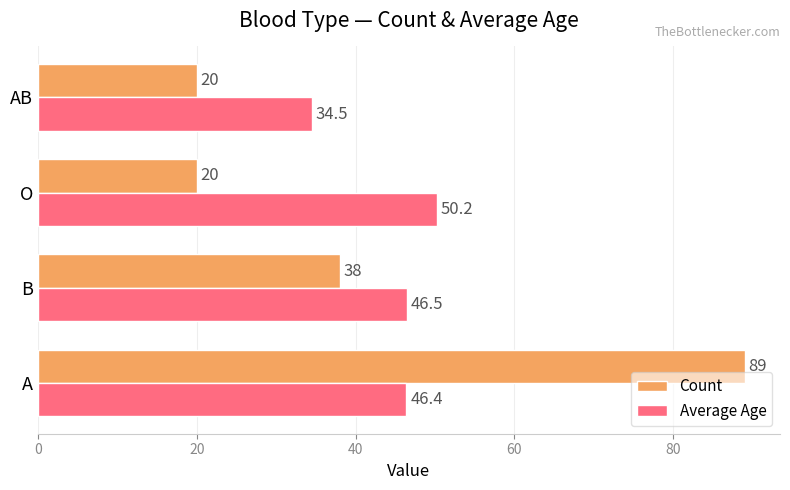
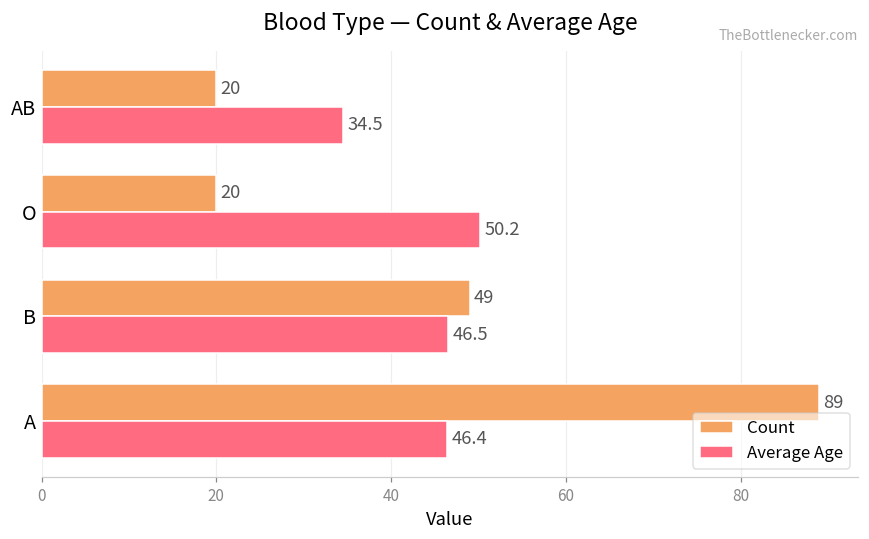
Count, B: 38 -> 49
